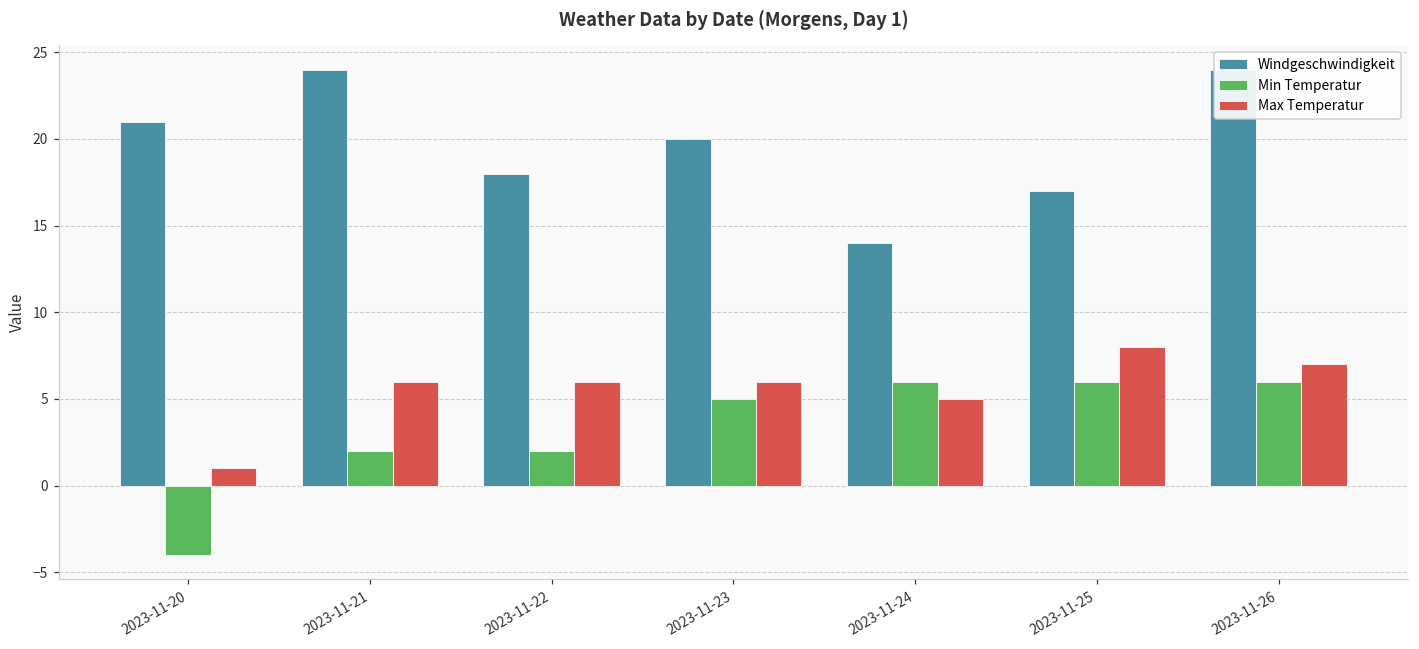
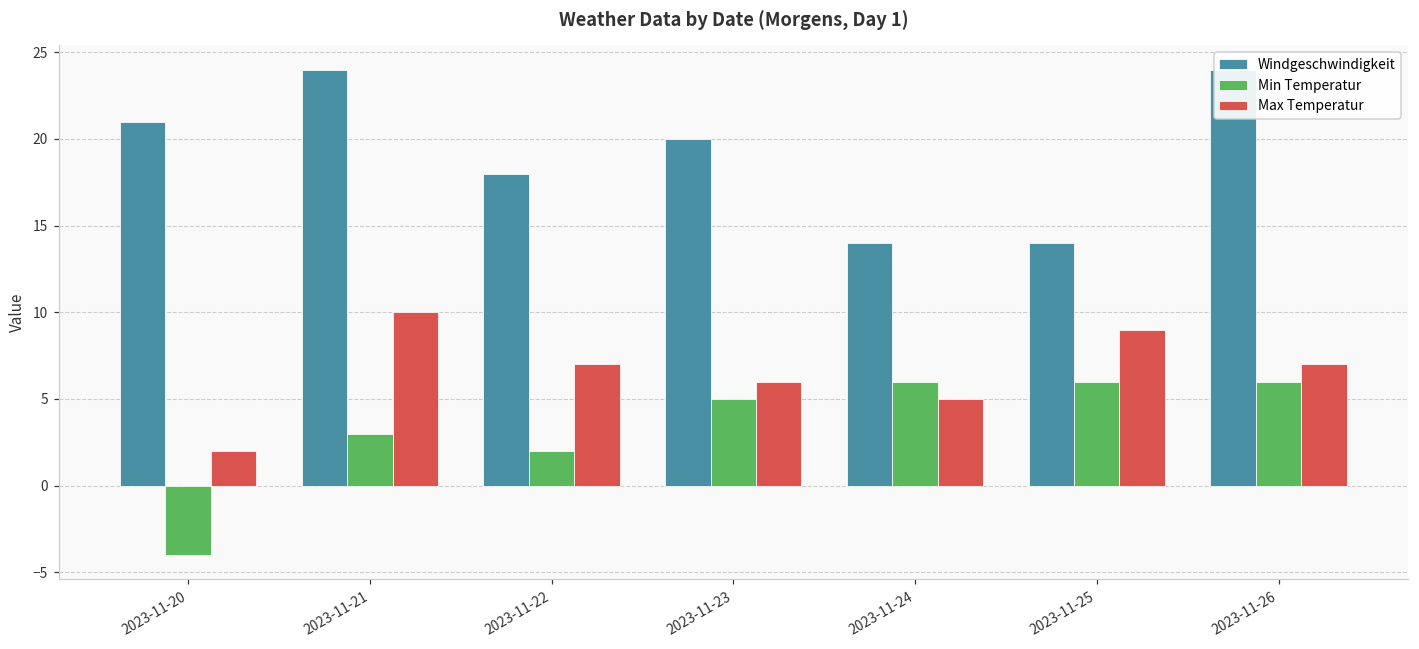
Max Temperatur, 2023-11-20: 1 -> 2
Min Temperatur, 2023-11-21: 2 -> 3
Max Temperatur, 2023-11-21: 6 -> 10
Max Temperatur, 2023-11-22: 6 -> 7
Windgeschwindigkeit, 2023-11-25: 17 -> 14
Max Temperatur, 2023-11-25: 8 -> 9
